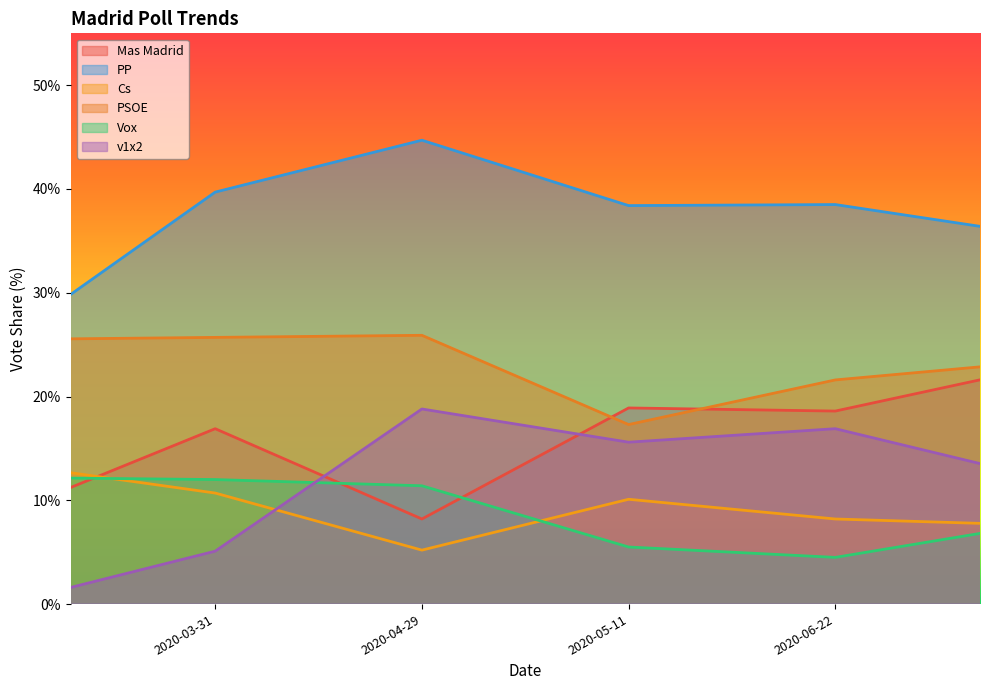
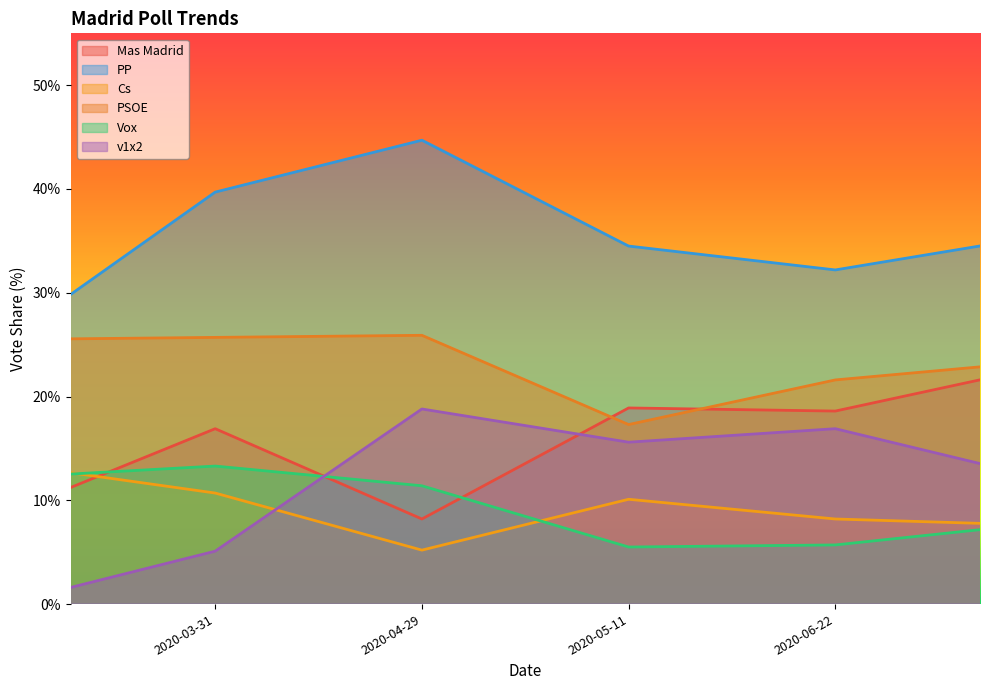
Vox, 2020-03-31: 12.0% -> 13.3%
PP, 2020-05-11: 38.4% -> 34.5%
PP, 2020-06-22: 38.5% -> 32.2%
Vox, 2020-06-22: 4.5% -> 5.7%
